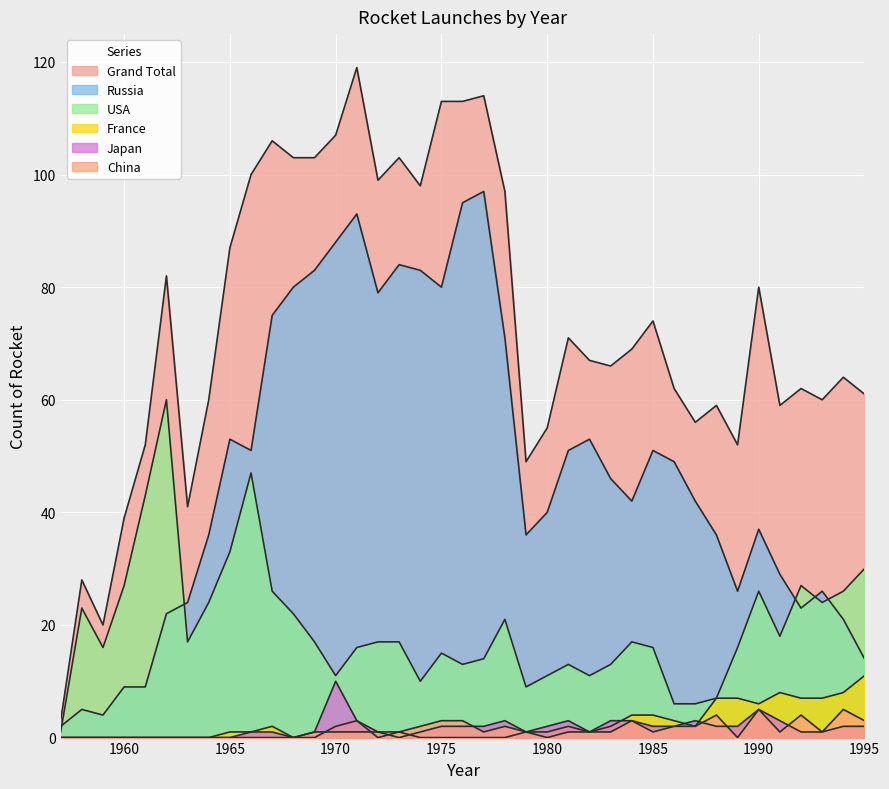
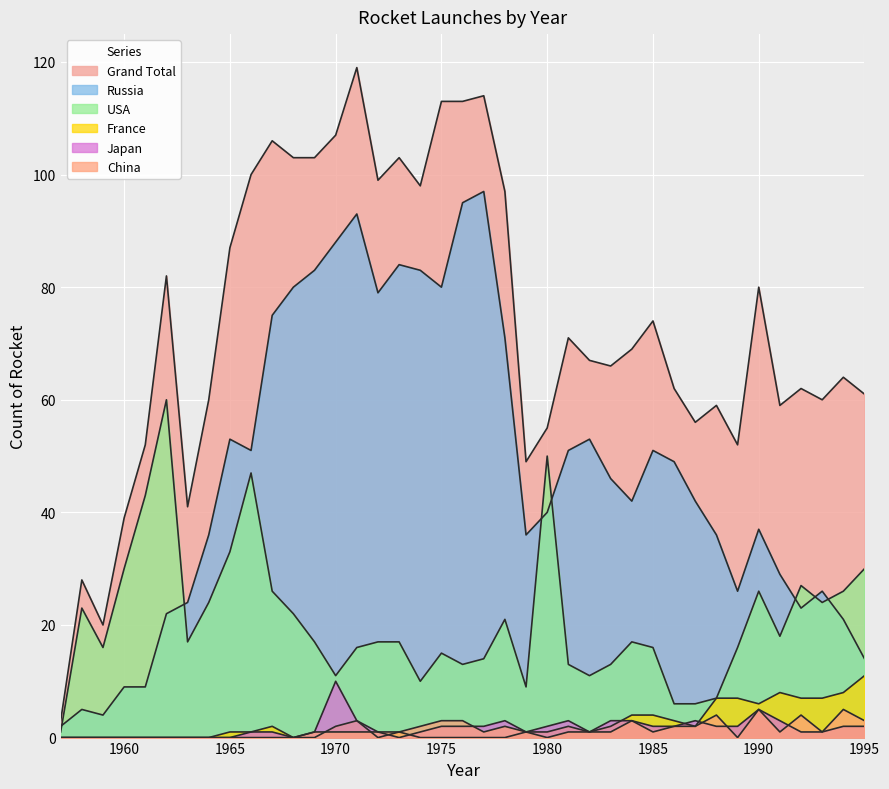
USA, 1960: 27 -> 30
USA, 1980: 11 -> 50
